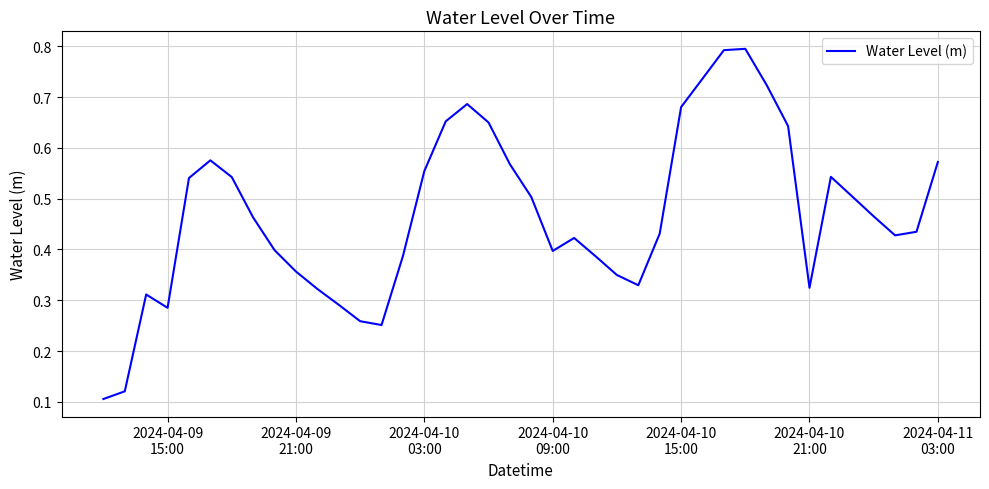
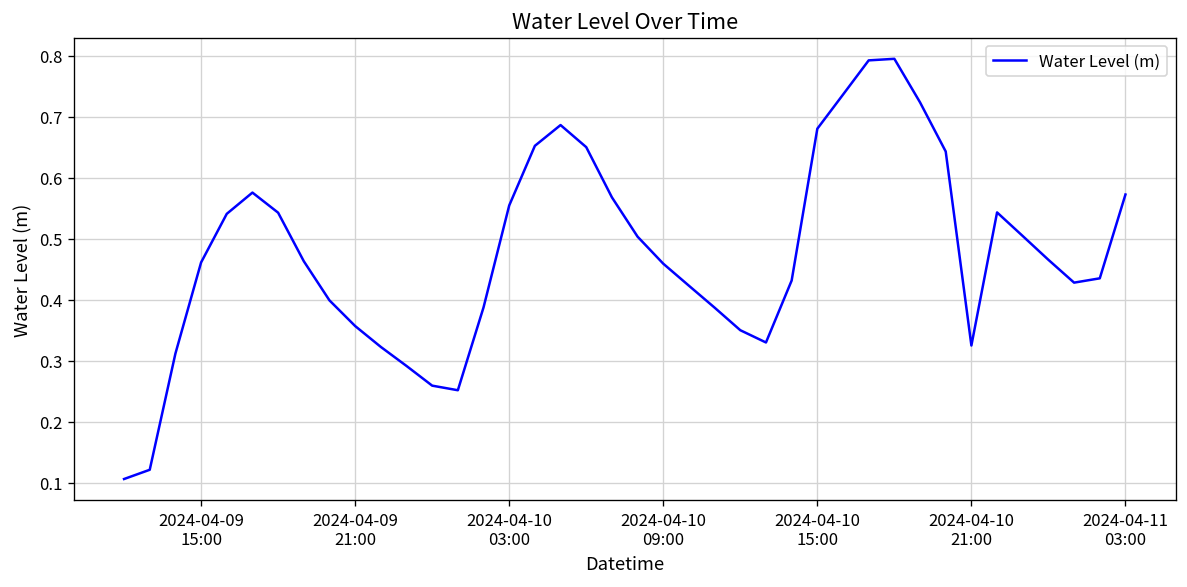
2024-04-09 15:00: 0.29 -> 0.46
2024-04-10 09:00: 0.40 -> 0.46
